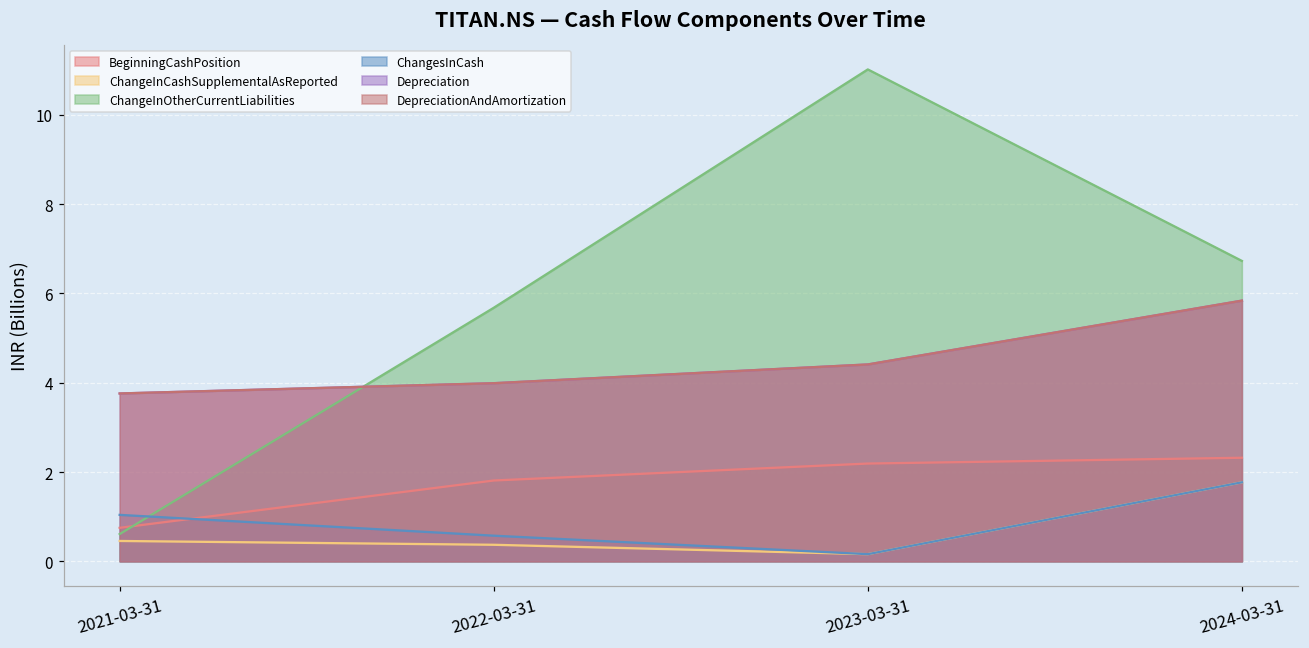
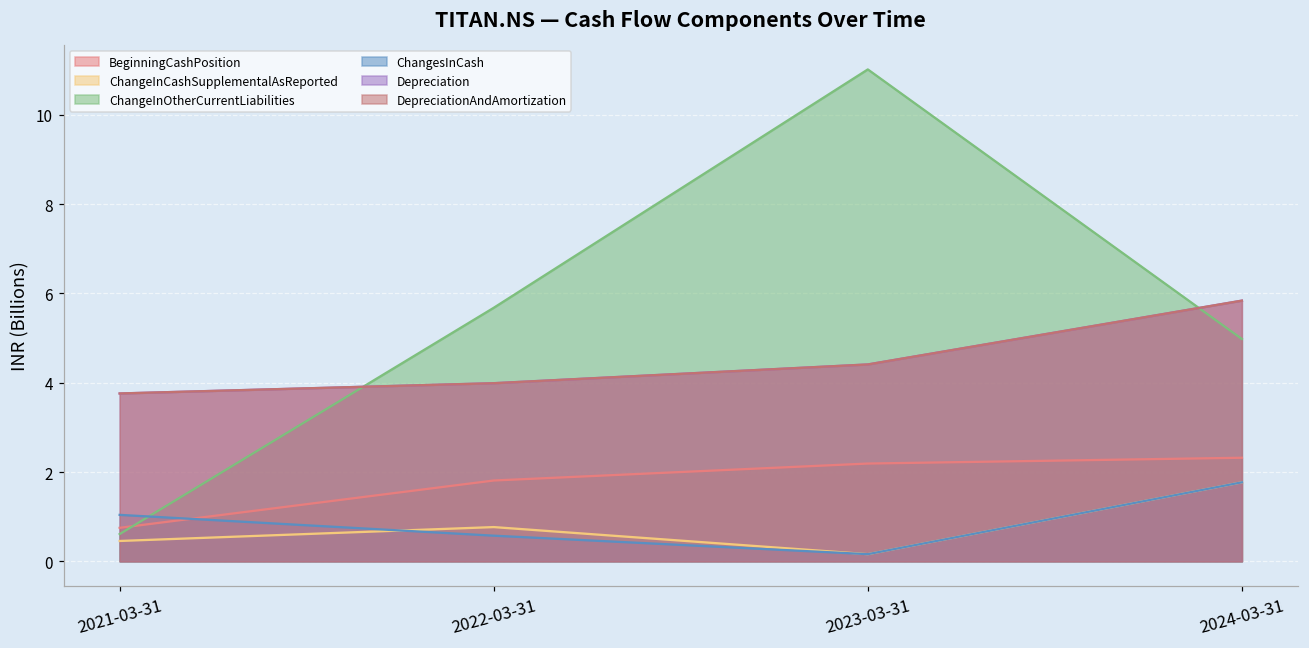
ChangeInCashSupplementalAsReported, 2022-03-31: 0.4 -> 0.8
ChangeInOtherCurrentLiabilities, 2024-03-31: 6.7 -> 5.0
